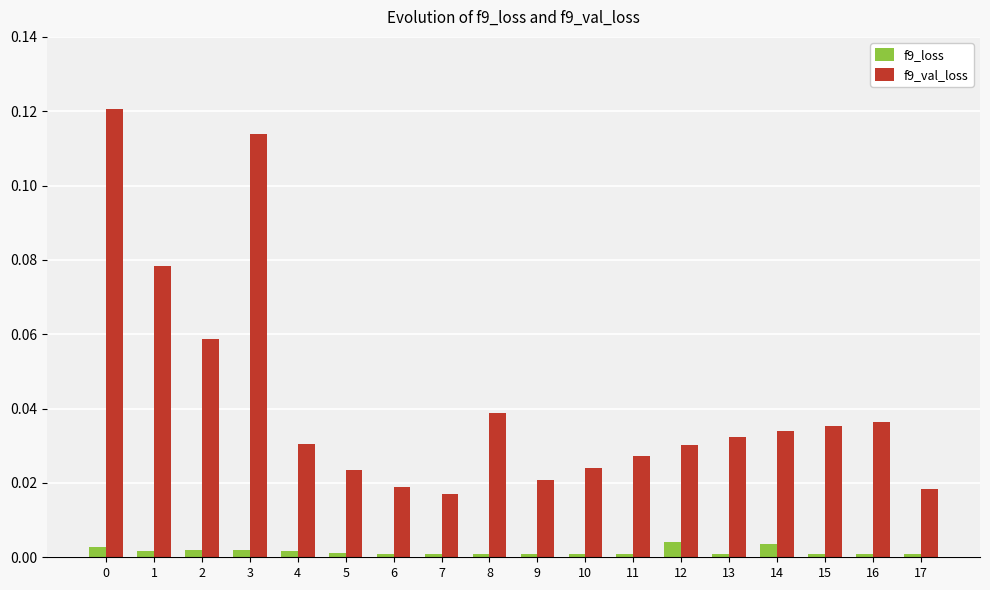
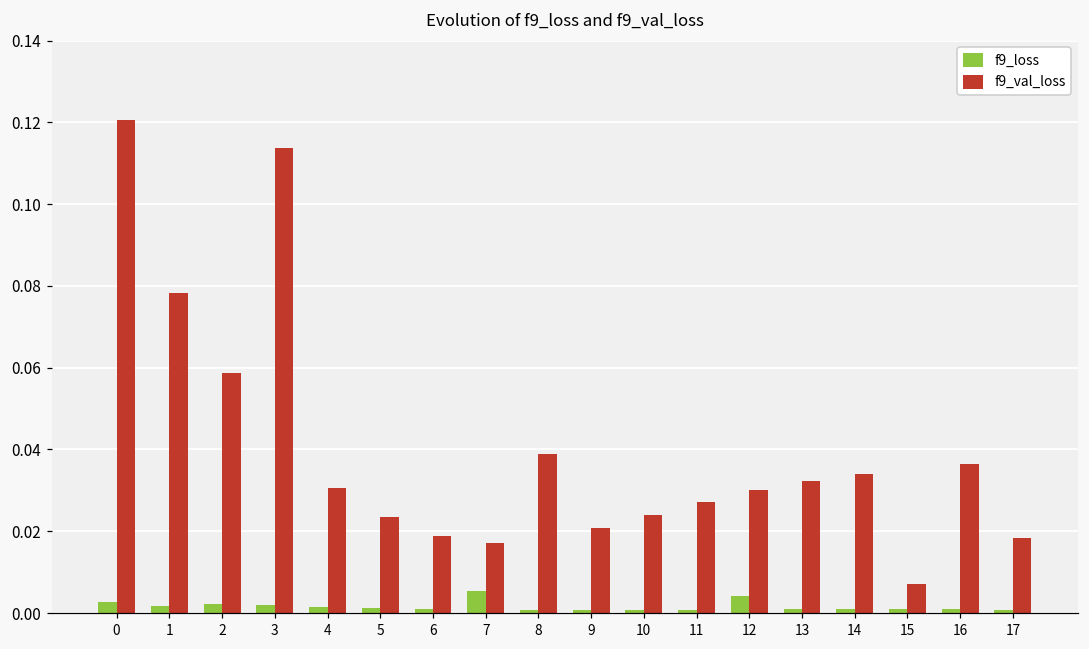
f9_loss, 7: 0.001 -> 0.005
f9_loss, 14: 0.004 -> 0.001
f9_val_loss, 15: 0.035 -> 0.007
